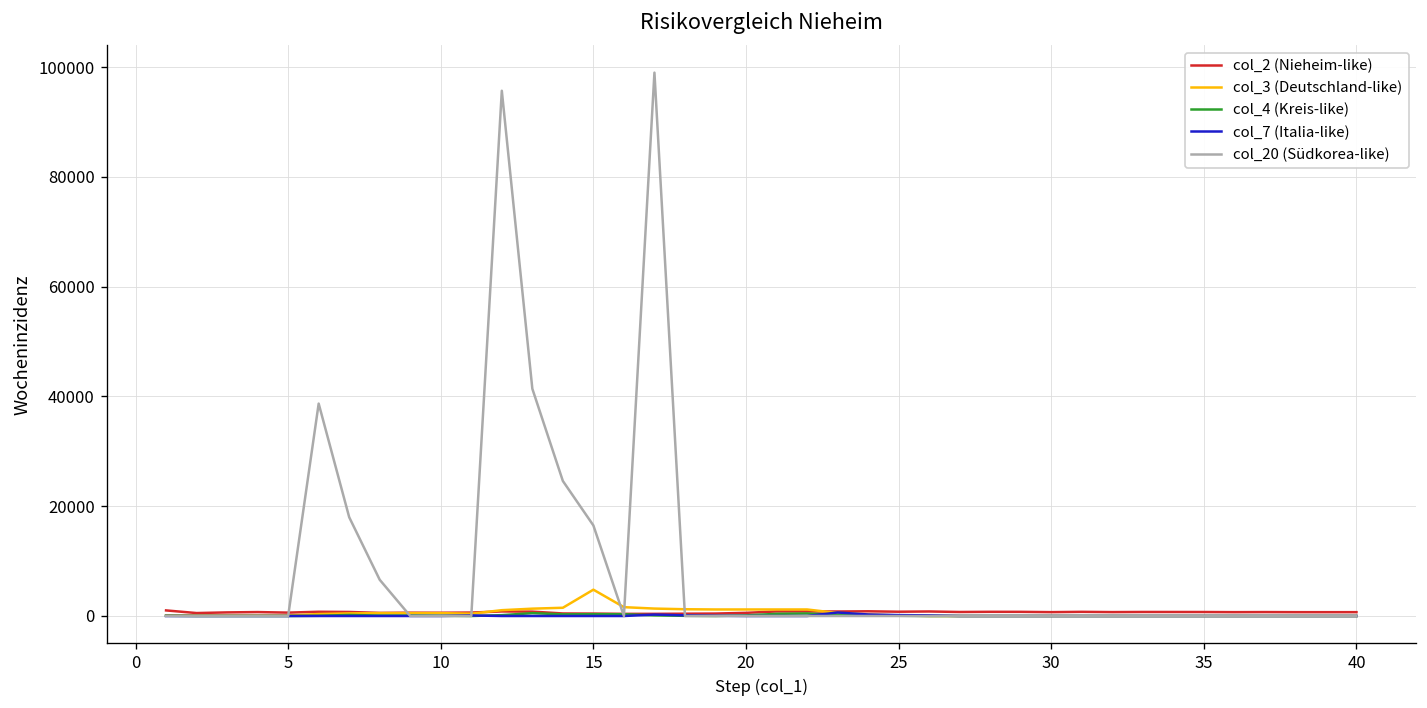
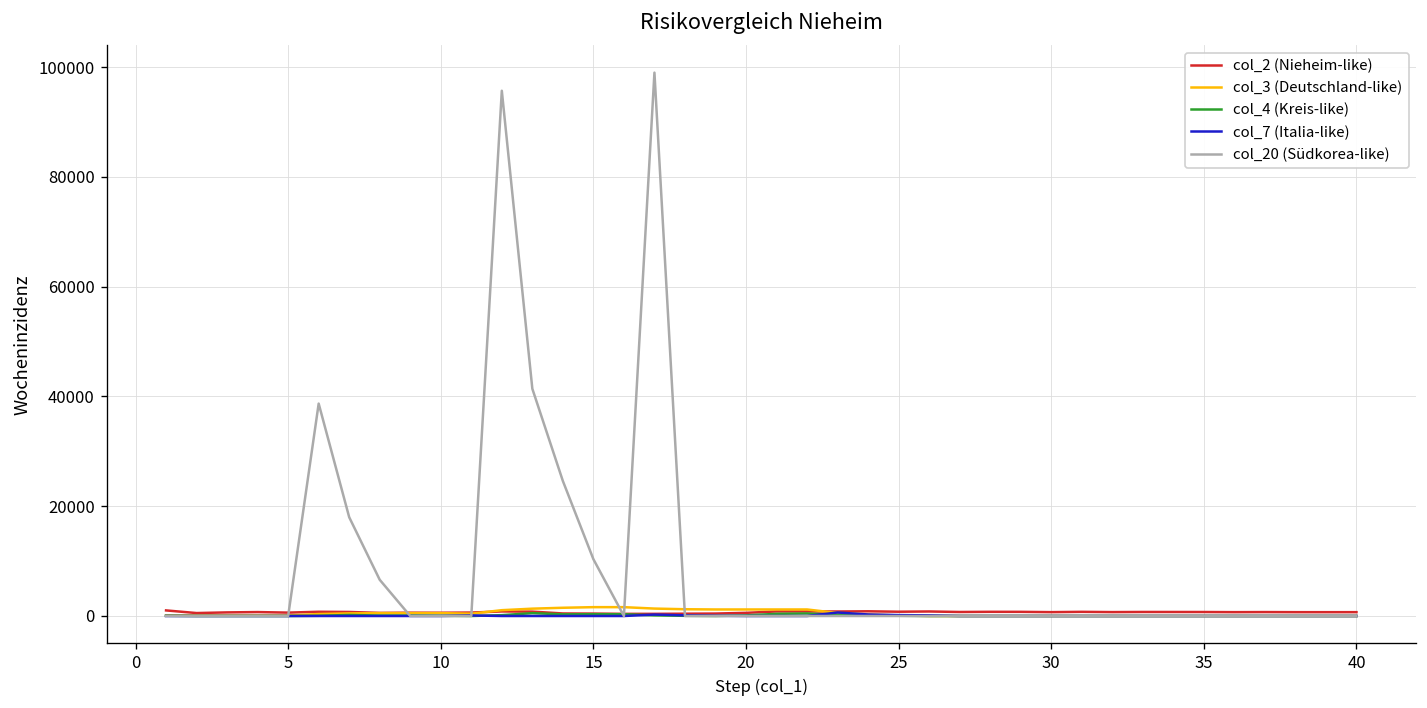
col_3 (Deutschland-like), 15: 5000 -> 2000
col_20 (Südkorea-like), 15: 17000 -> 10000
